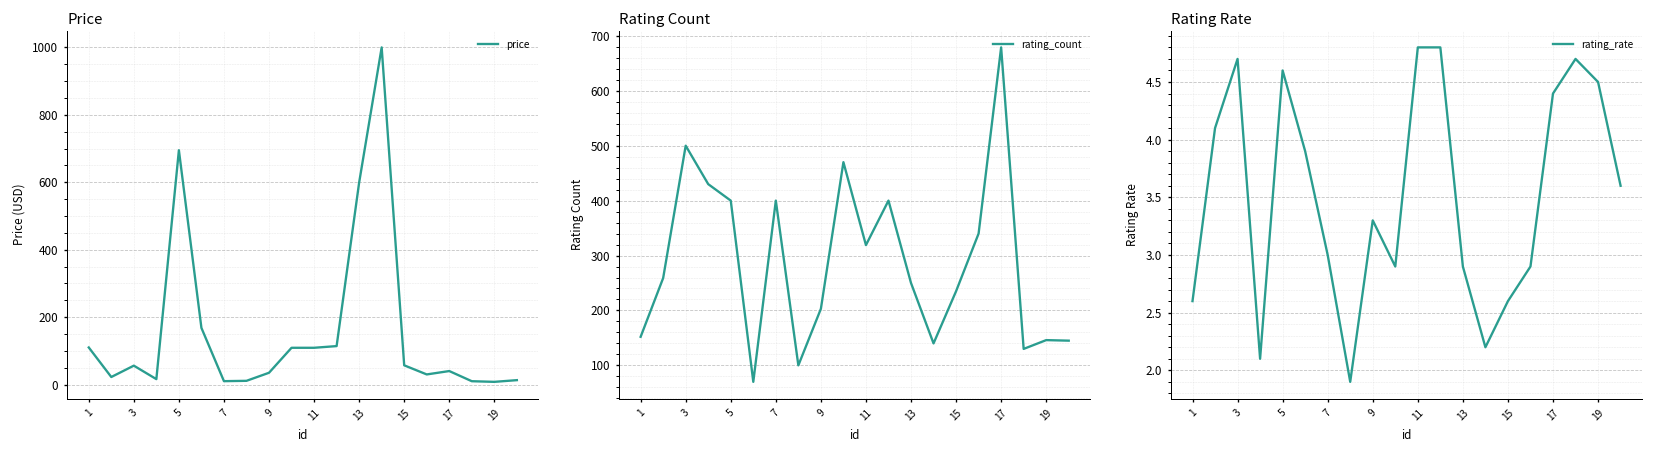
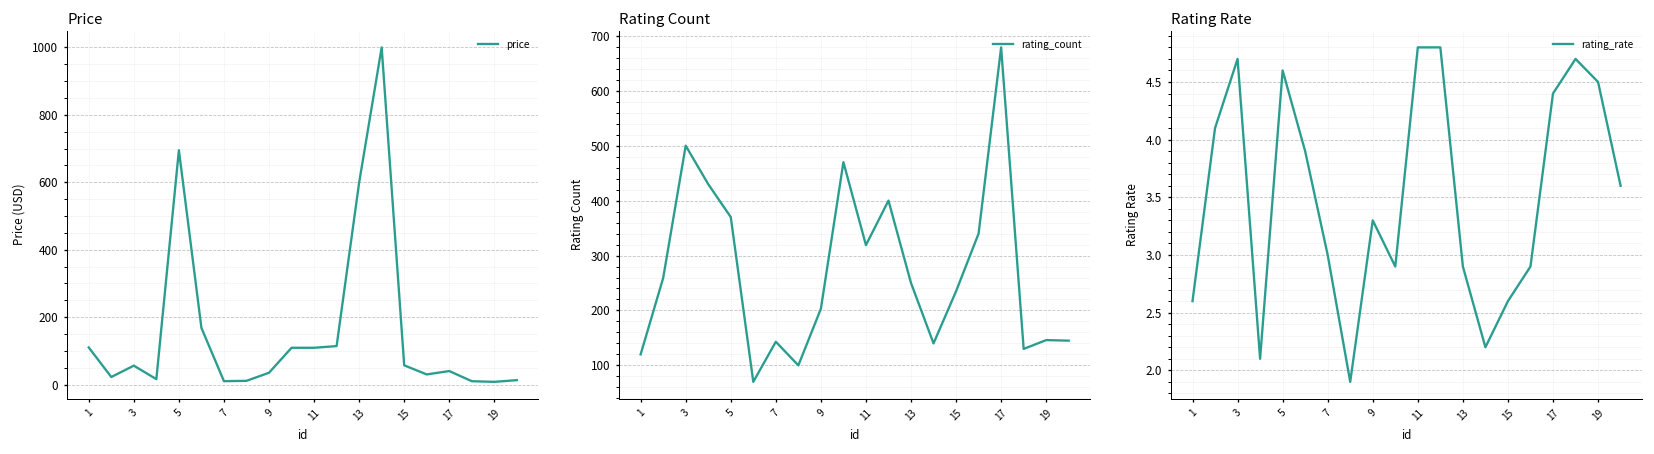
Rating Count, 1: 150 -> 120
Rating Count, 5: 400 -> 370
Rating Count, 7: 400 -> 140
